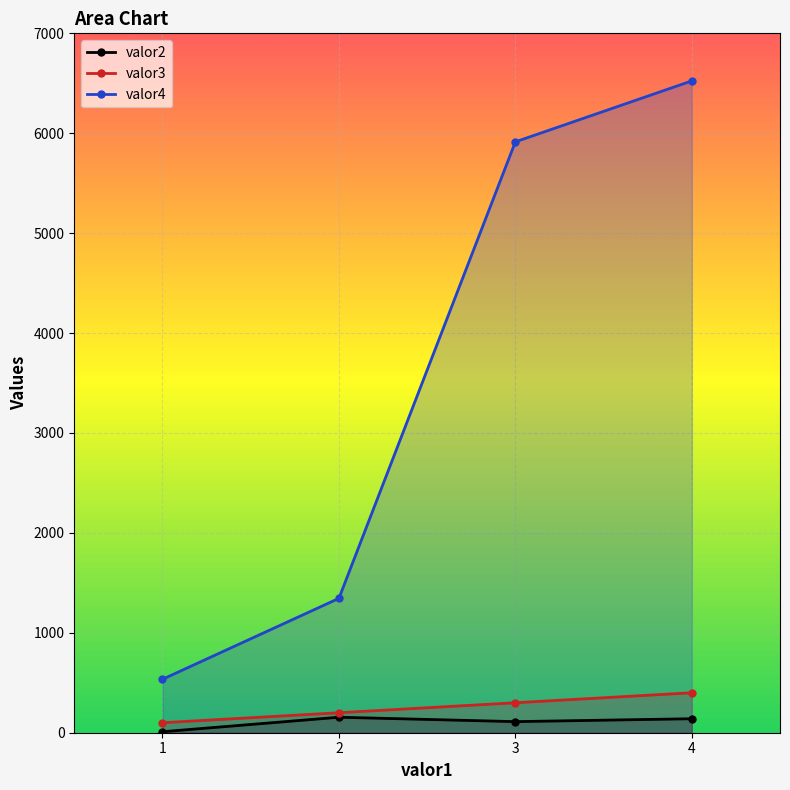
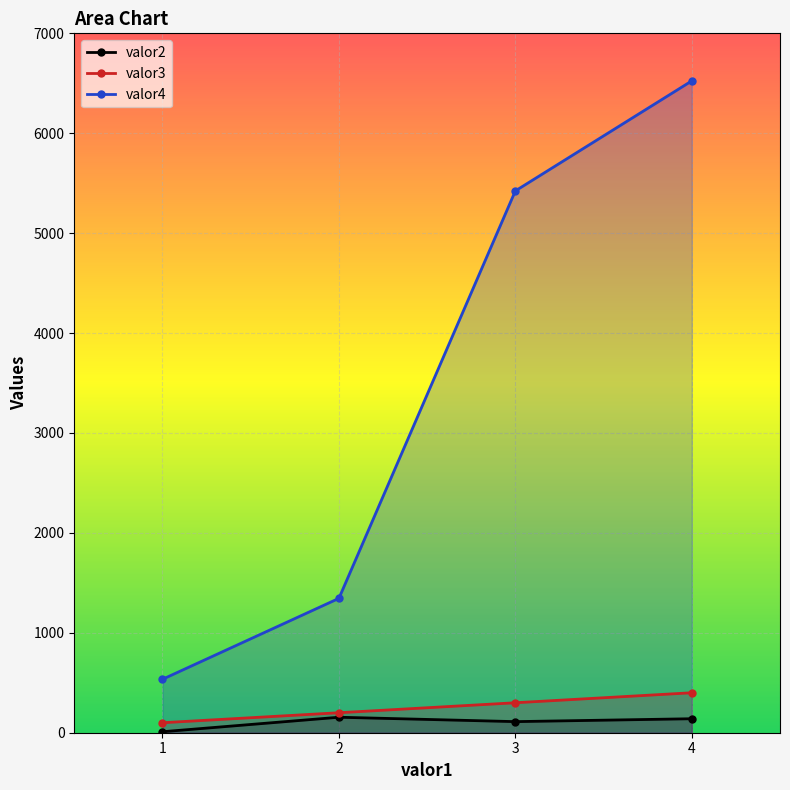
valor4, 3: 5900 -> 5400
